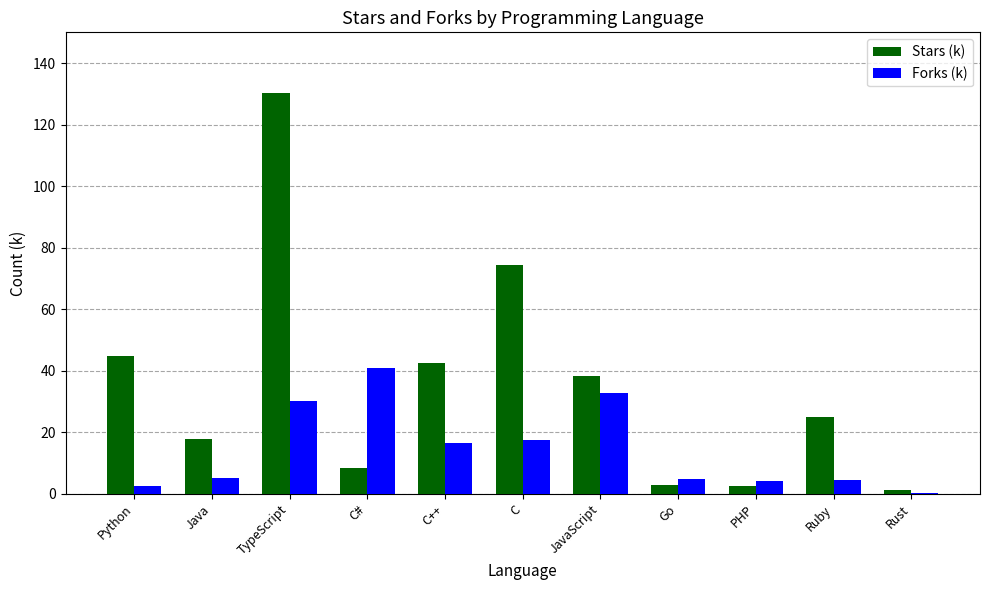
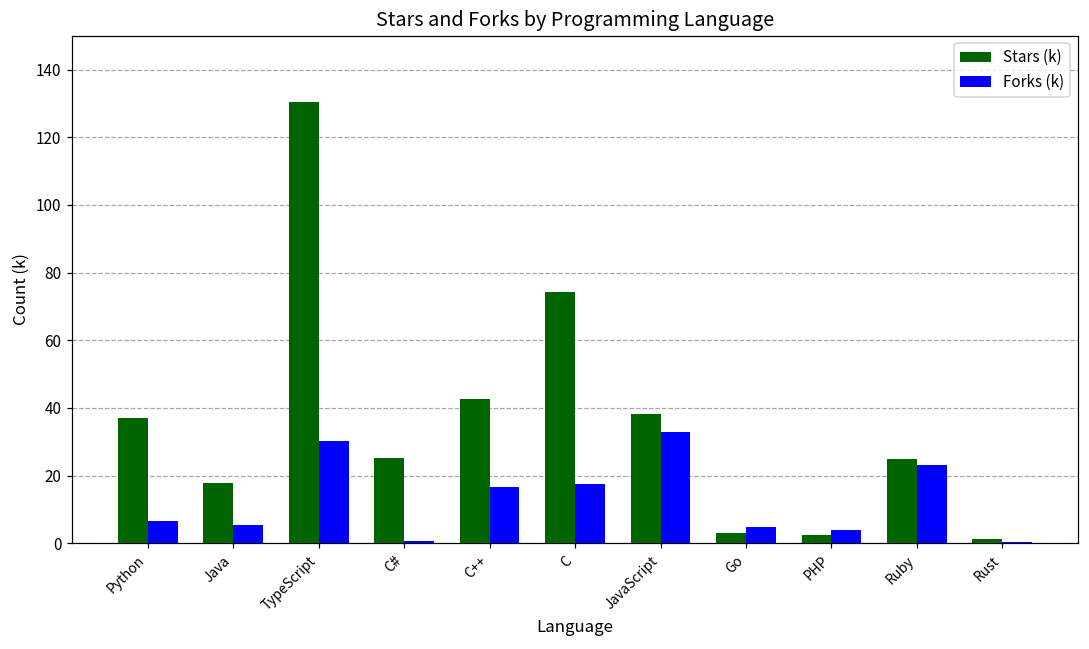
Stars (k), Python: 45 -> 37
Forks (k), Python: 2 -> 7
Stars (k), C#: 8 -> 25
Forks (k), C#: 41 -> 1
Forks (k), Ruby: 4 -> 23
